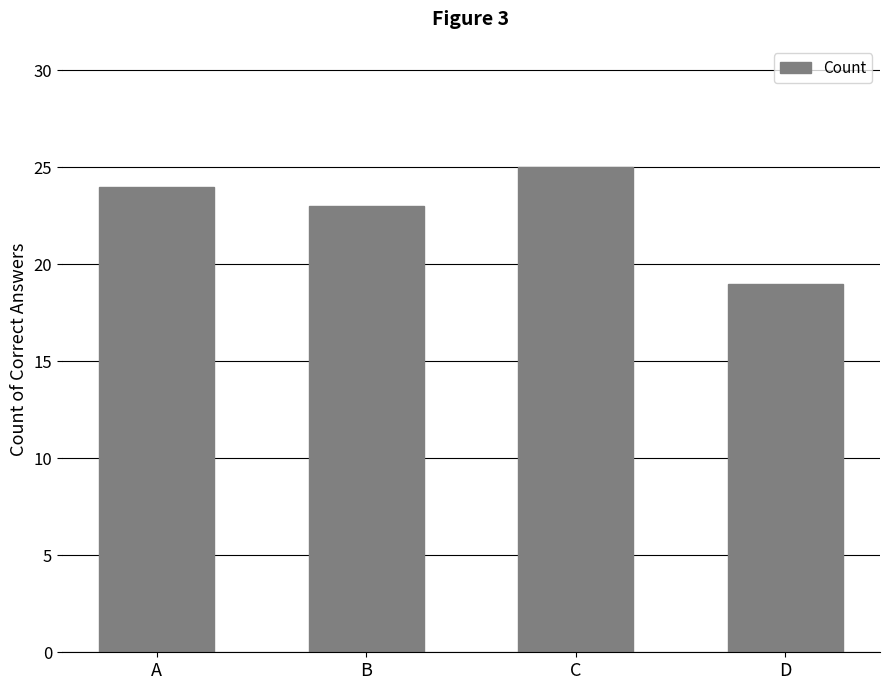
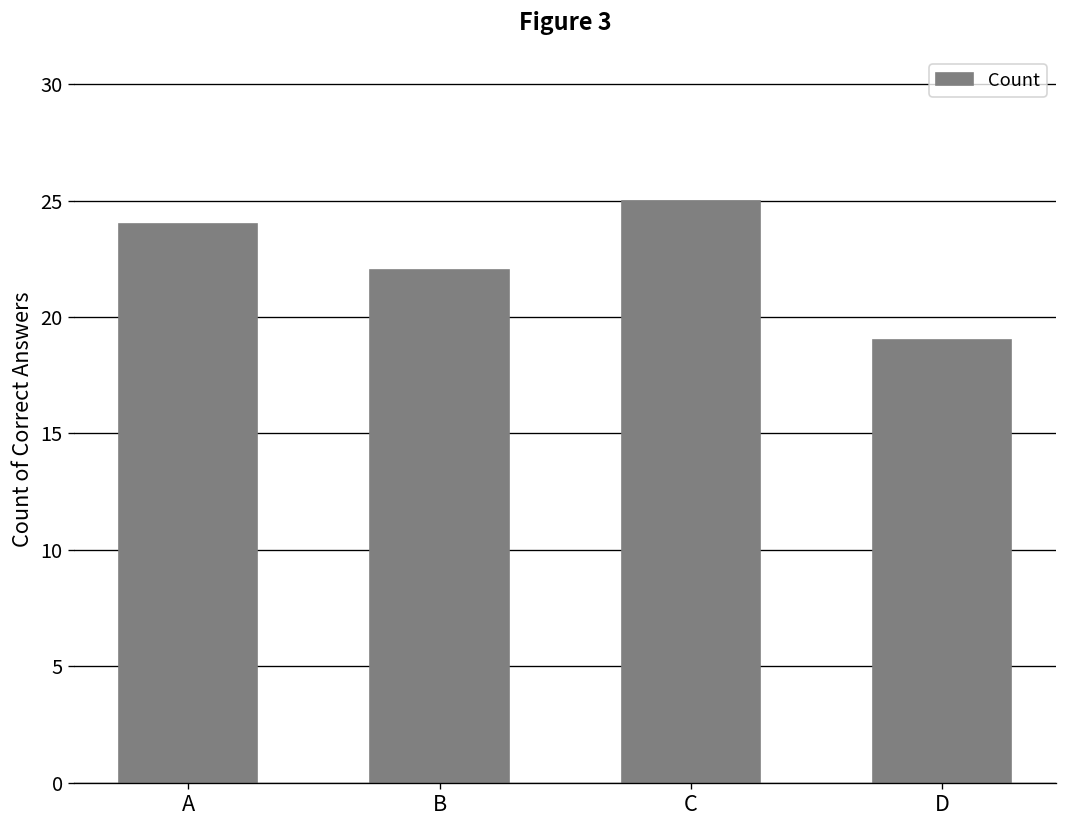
B: 23 -> 22
